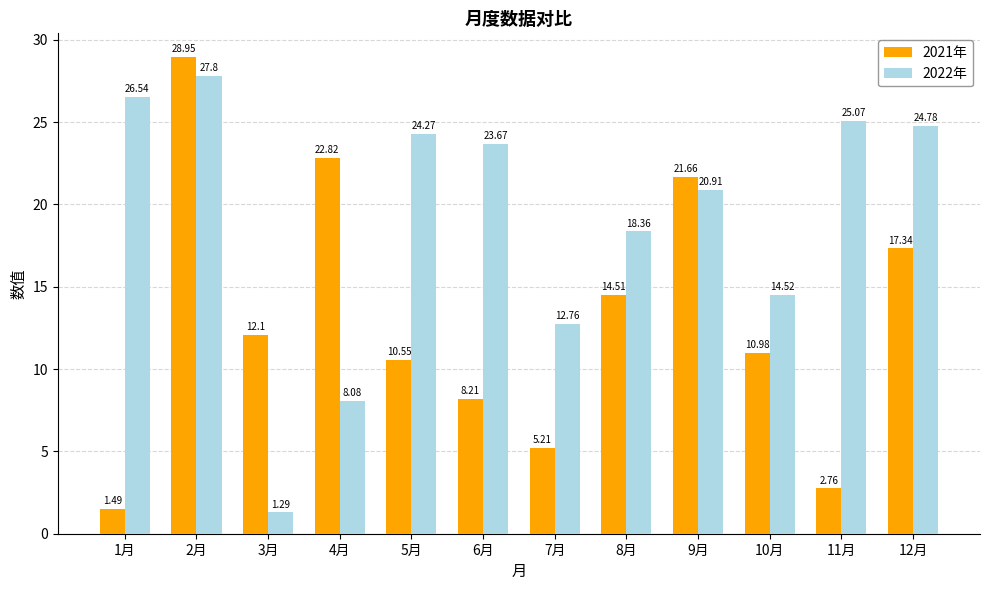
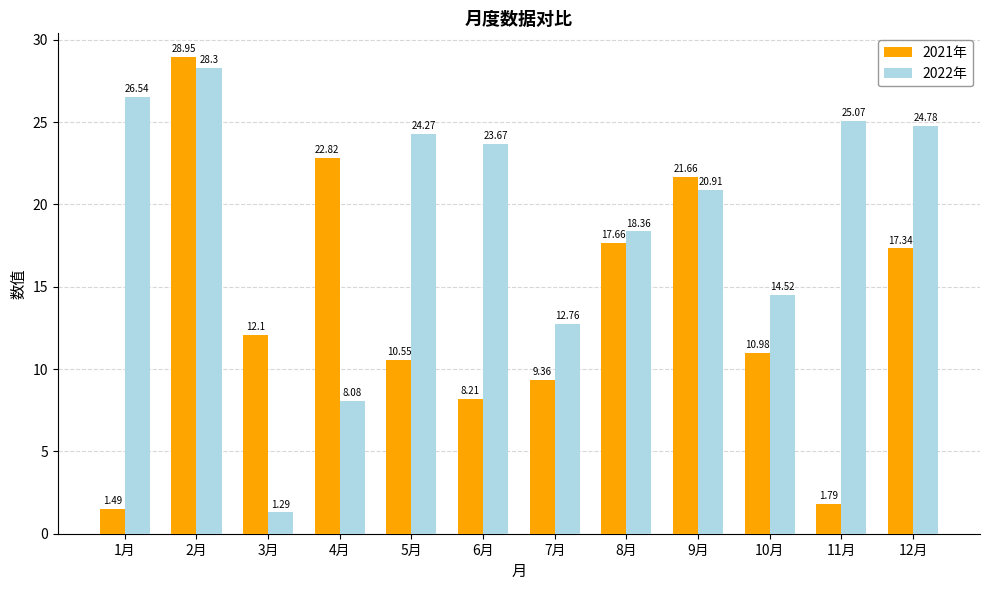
2022年, 2月: 27.8 -> 28.3
2021年, 7月: 5.21 -> 9.36
2021年, 8月: 14.51 -> 17.66
2021年, 11月: 2.76 -> 1.79
